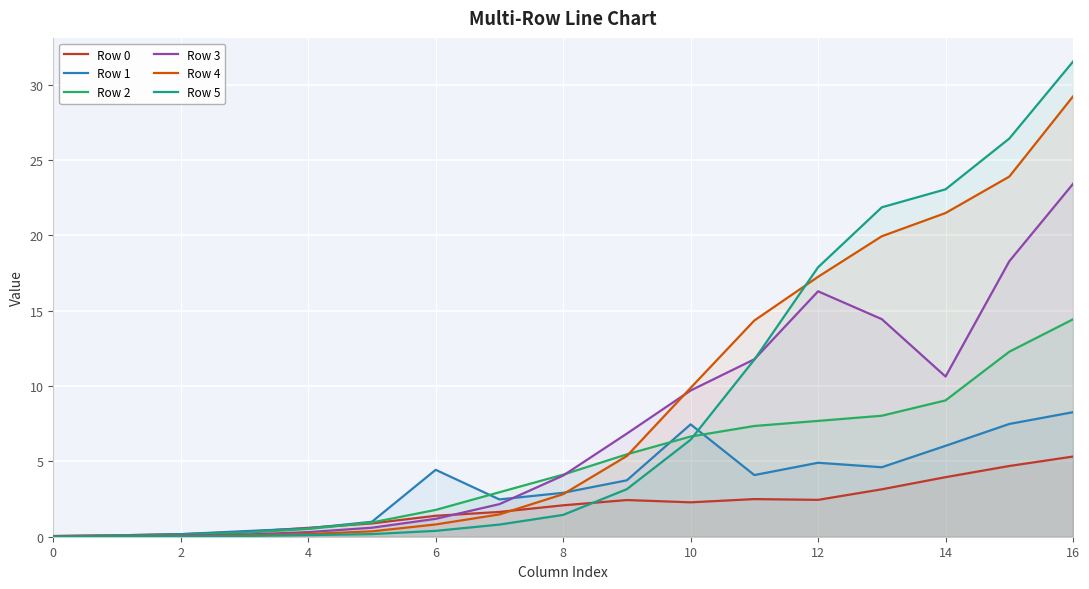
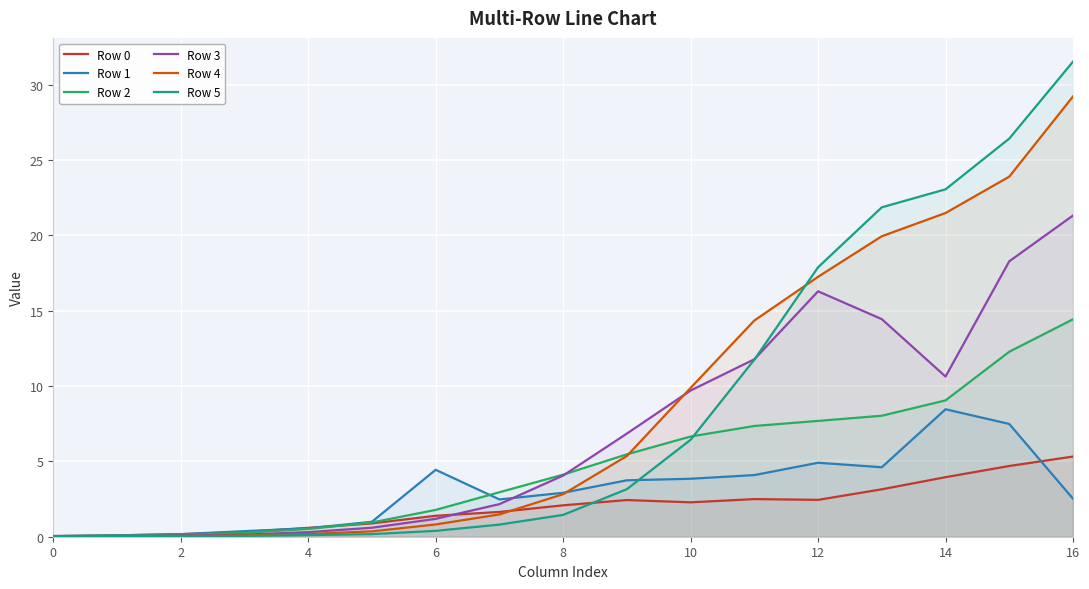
Row 1, 10: 7.5 -> 3.8
Row 1, 14: 6.0 -> 8.5
Row 1, 16: 8.3 -> 2.5
Row 3, 16: 23.4 -> 21.3
